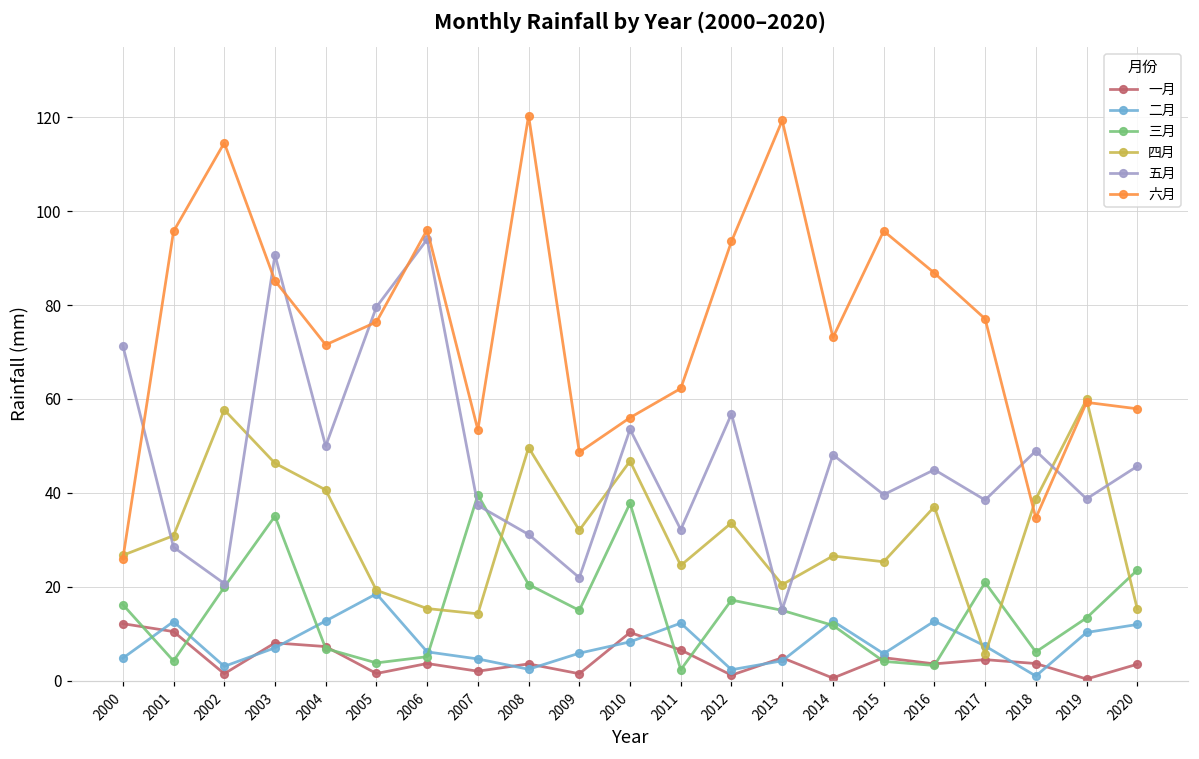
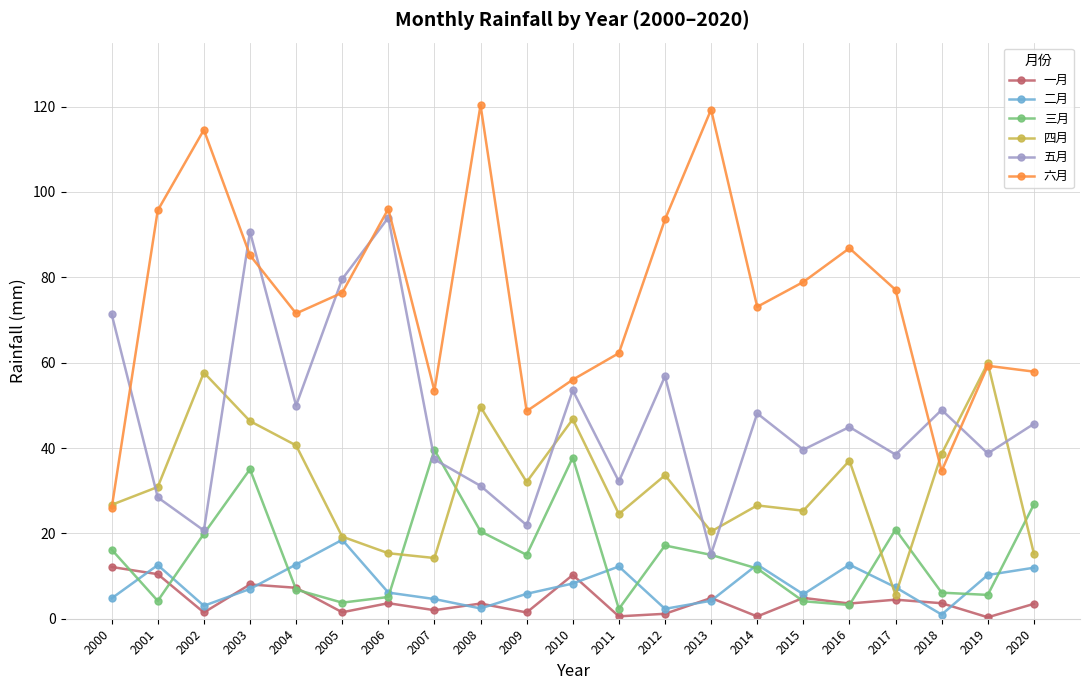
一月, 2011: 7 -> 1
六月, 2015: 96 -> 79
三月, 2019: 13 -> 6
三月, 2020: 24 -> 27
